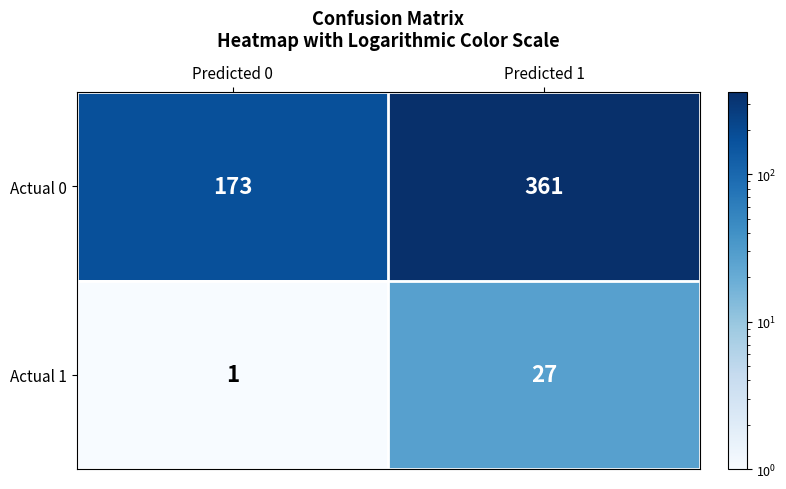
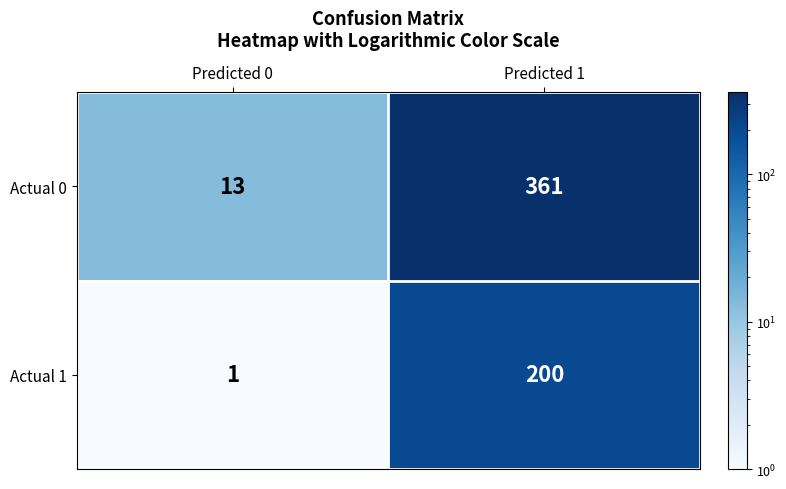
Actual 0, Predicted 0: 173 -> 13
Actual 1, Predicted 1: 27 -> 200
